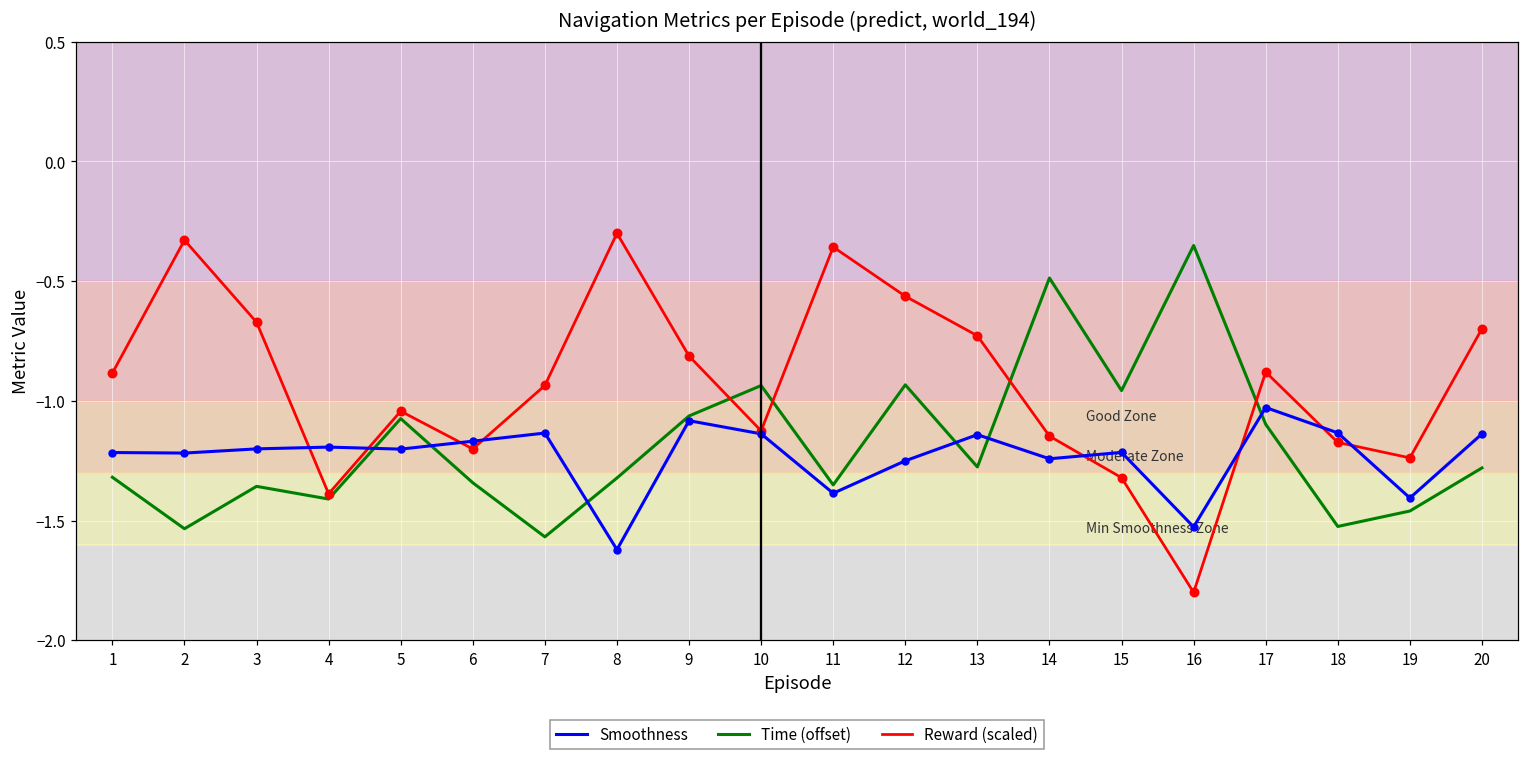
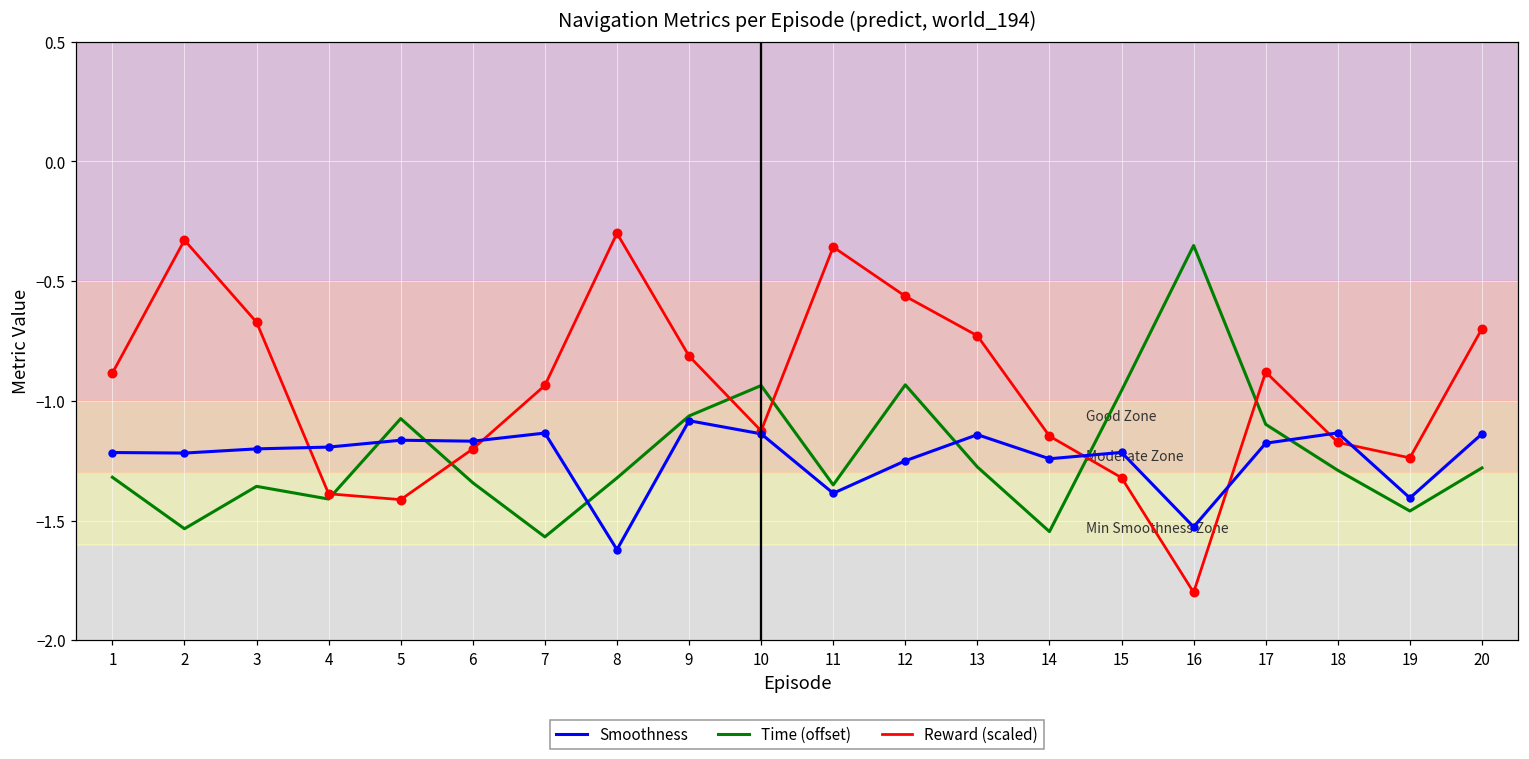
Smoothness, 5: -1.20 -> -1.16
Reward (scaled), 5: -1.04 -> -1.41
Time (offset), 14: -0.49 -> -1.55
Smoothness, 17: -1.03 -> -1.18
Time (offset), 18: -1.52 -> -1.29
